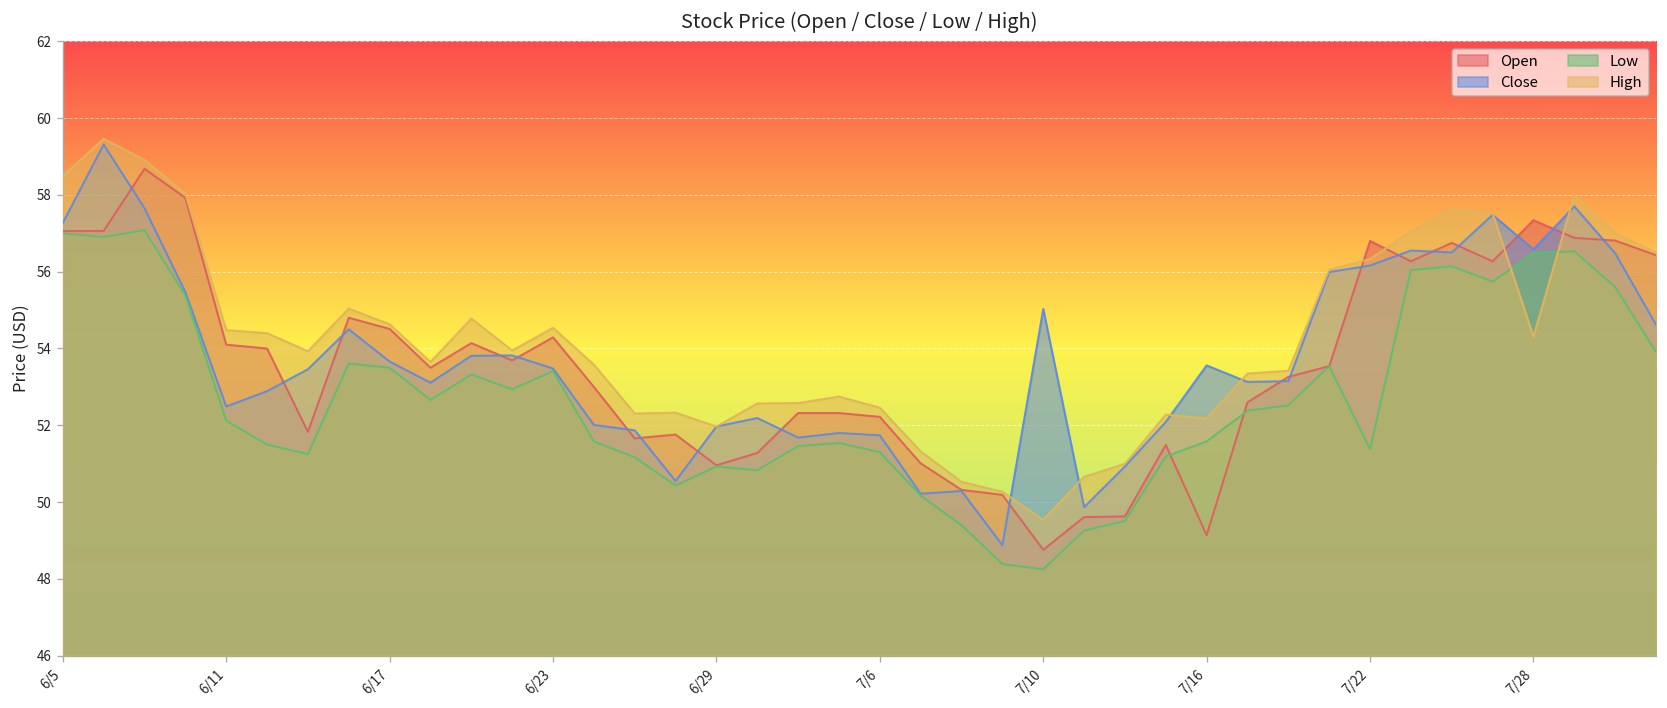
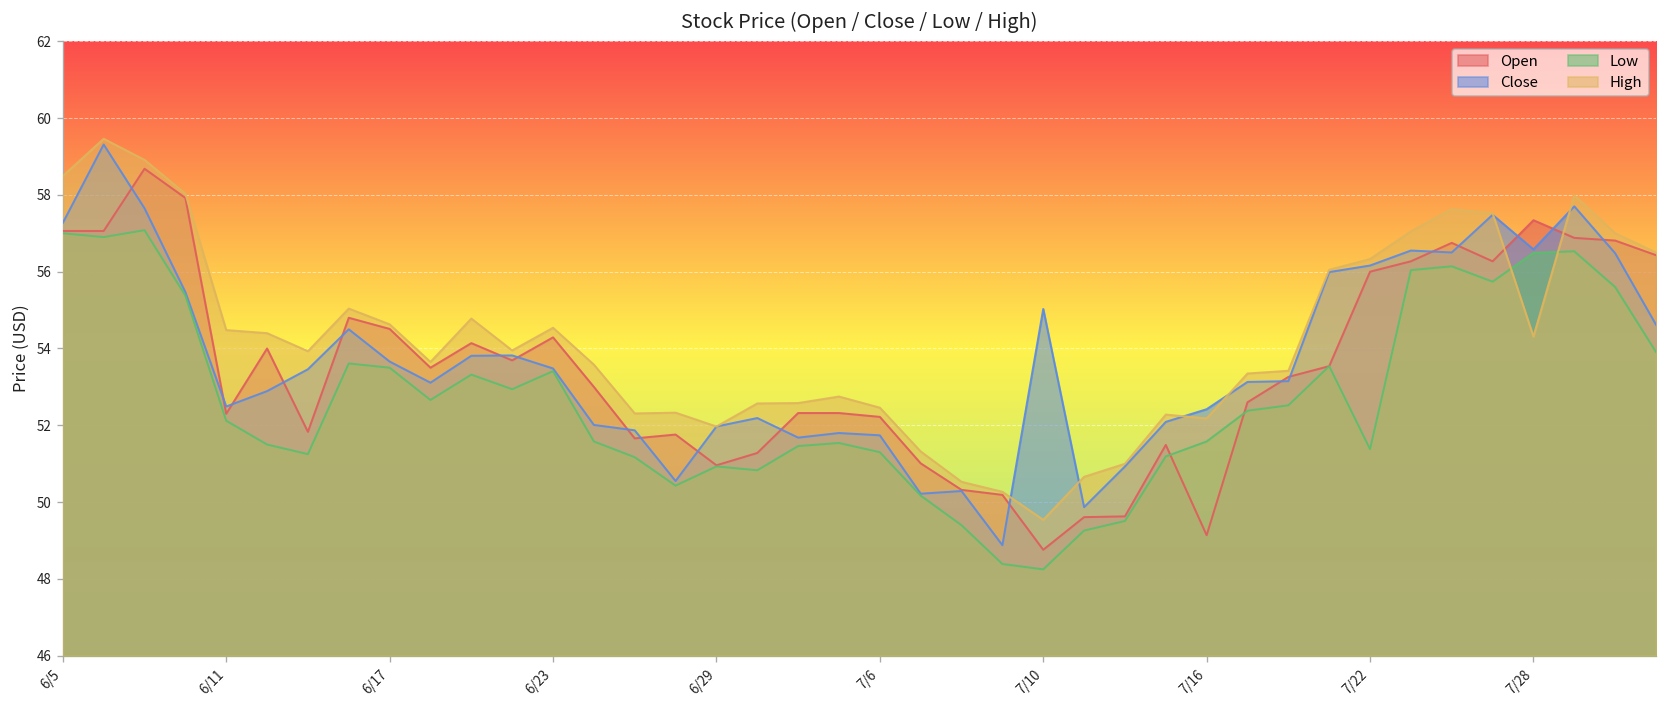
Open, 6/11: 54.1 -> 52.3
Close, 7/16: 53.6 -> 52.4
Open, 7/22: 56.8 -> 56.0
